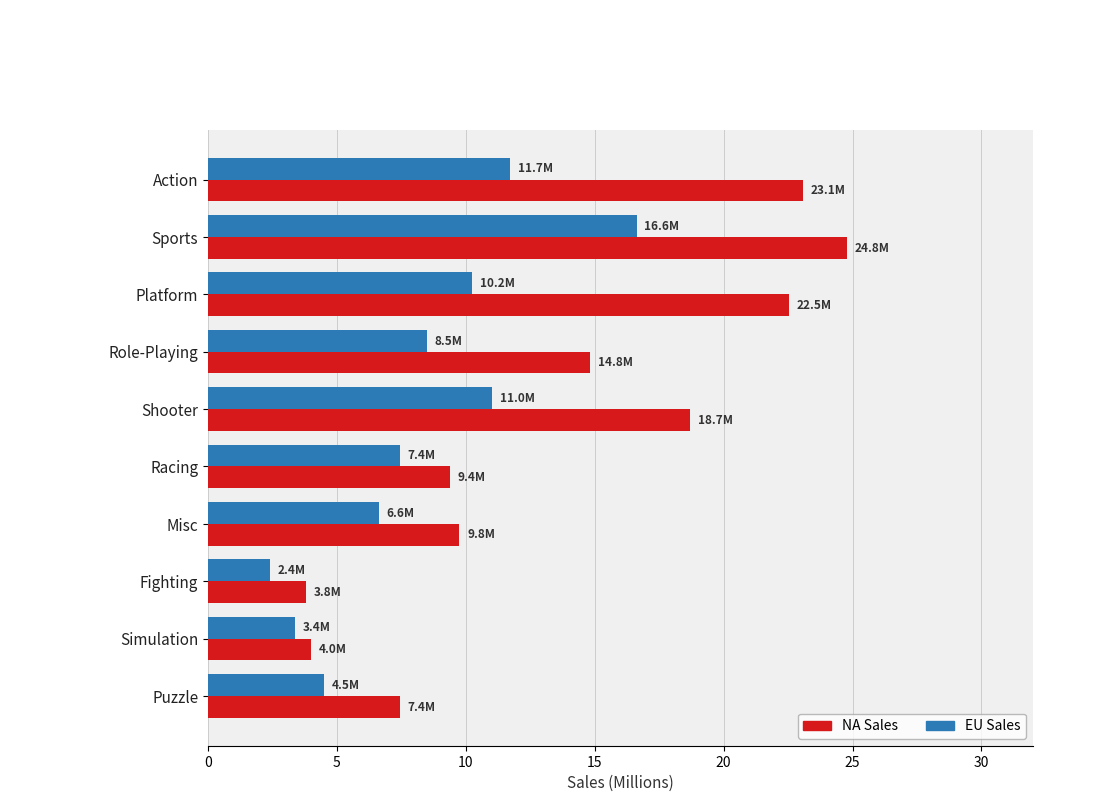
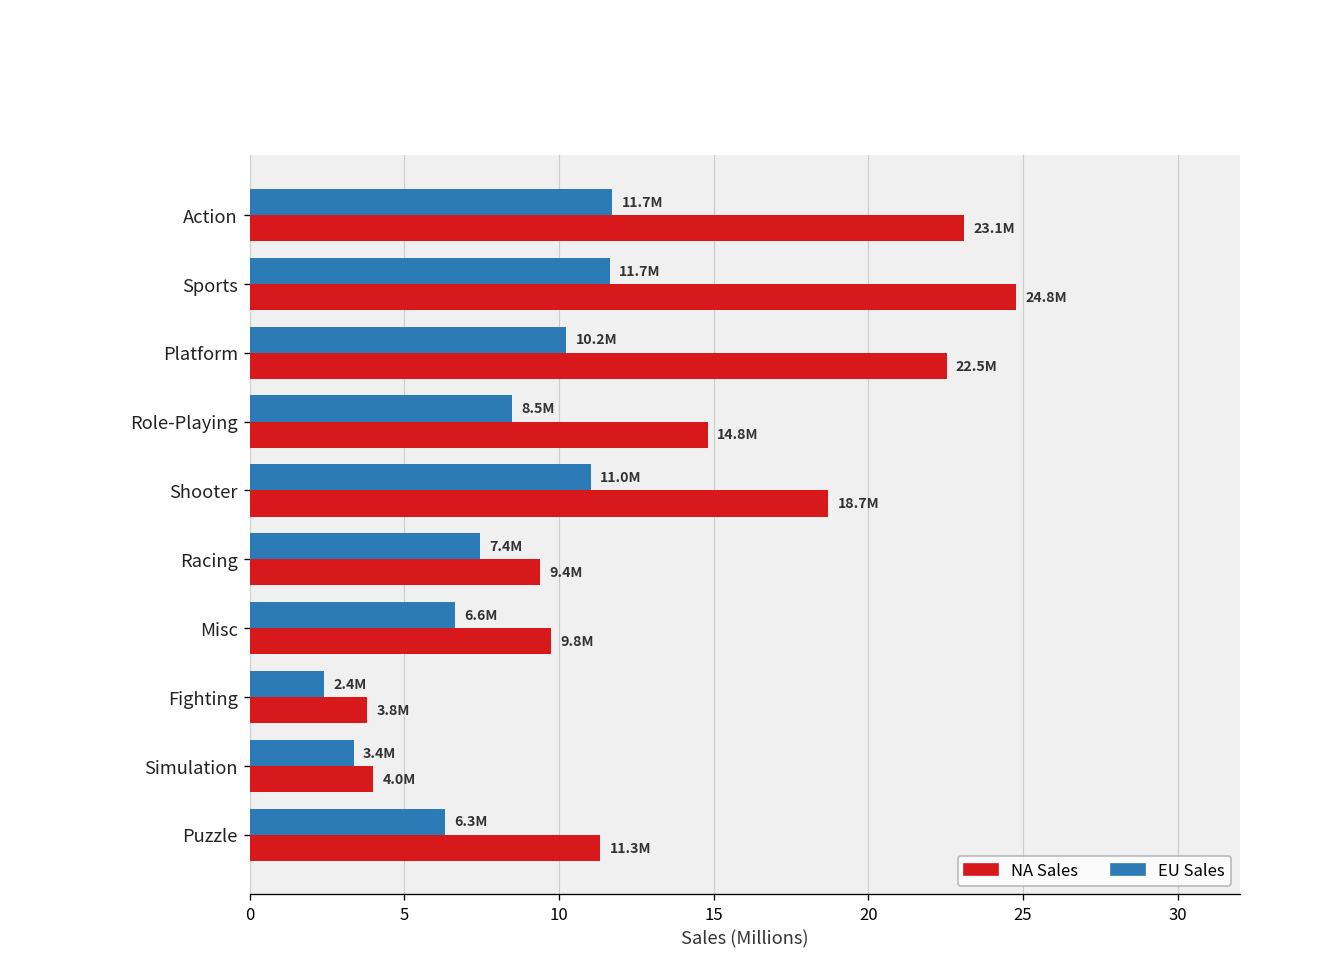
EU Sales, Sports: 16.6M -> 11.7M
EU Sales, Puzzle: 4.5M -> 6.3M
NA Sales, Puzzle: 7.4M -> 11.3M
